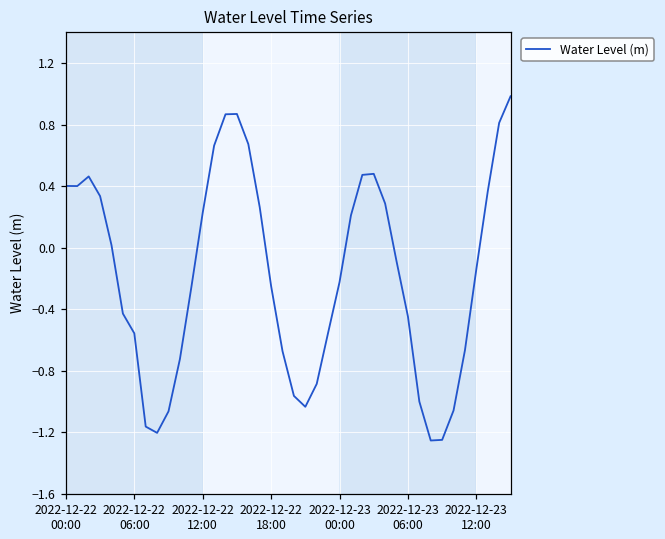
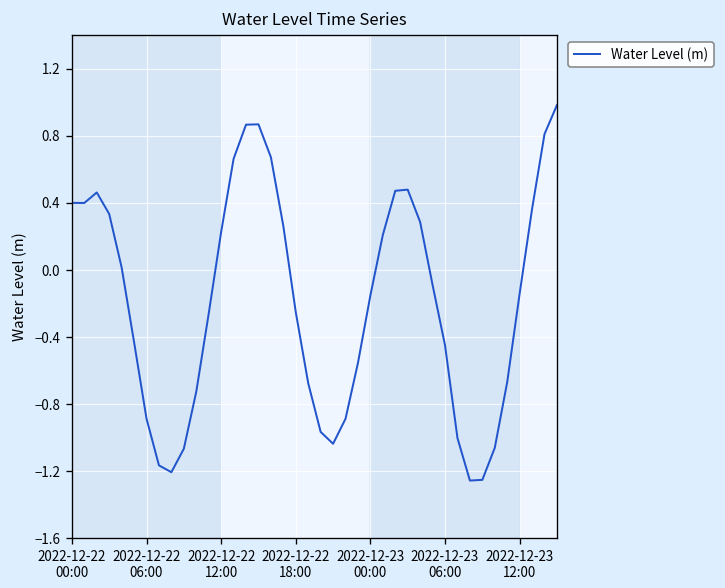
2022-12-22 06:00: -0.56 -> -0.89
2022-12-23 00:00: -0.23 -> -0.15
